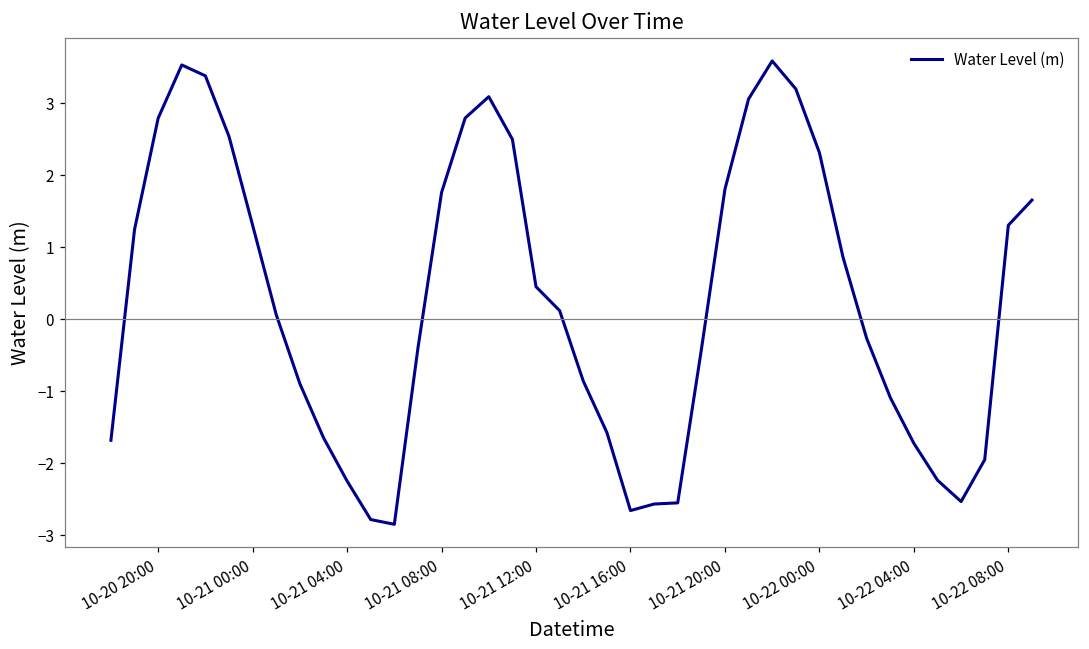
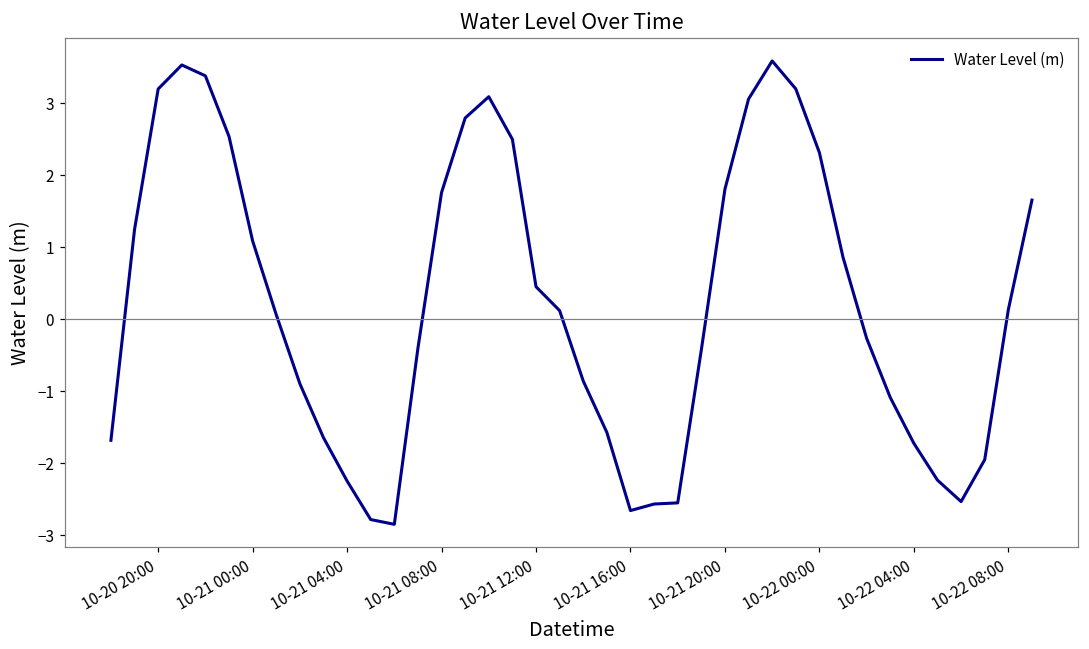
10-20 20:00: 2.8 -> 3.2
10-21 00:00: 1.3 -> 1.1
10-22 08:00: 1.3 -> 0.1
